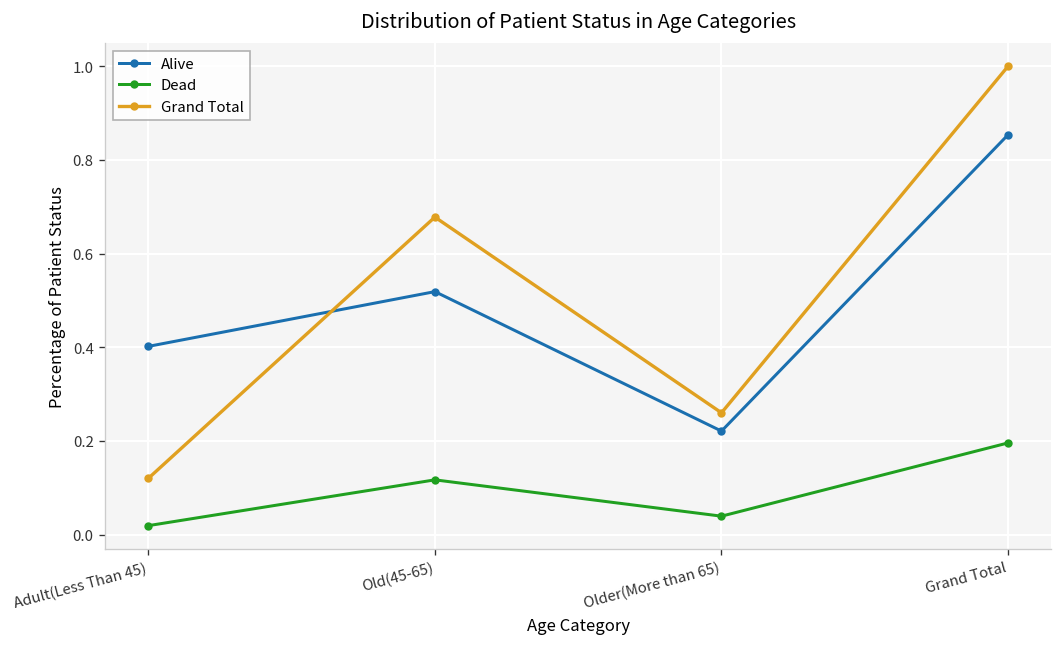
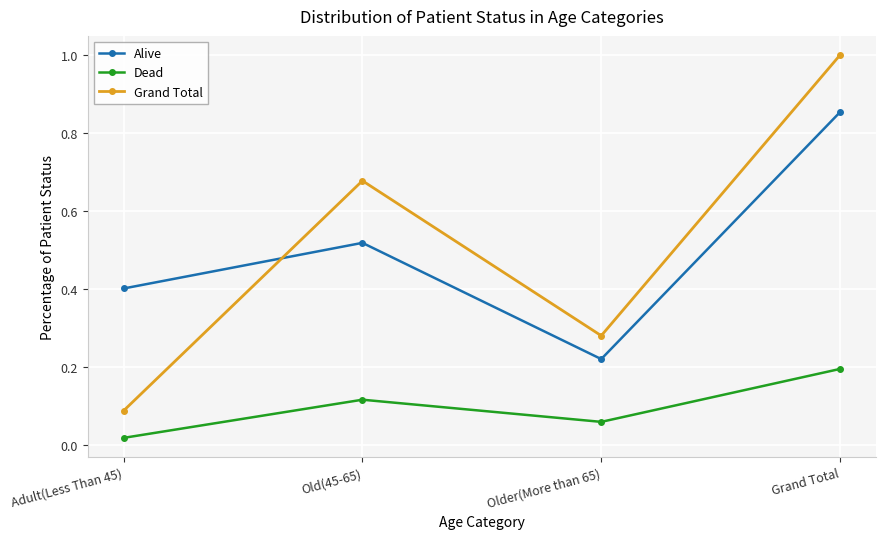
Grand Total, Adult(Less Than 45): 0.12 -> 0.09
Dead, Older(More than 65): 0.04 -> 0.06
Grand Total, Older(More than 65): 0.26 -> 0.28
